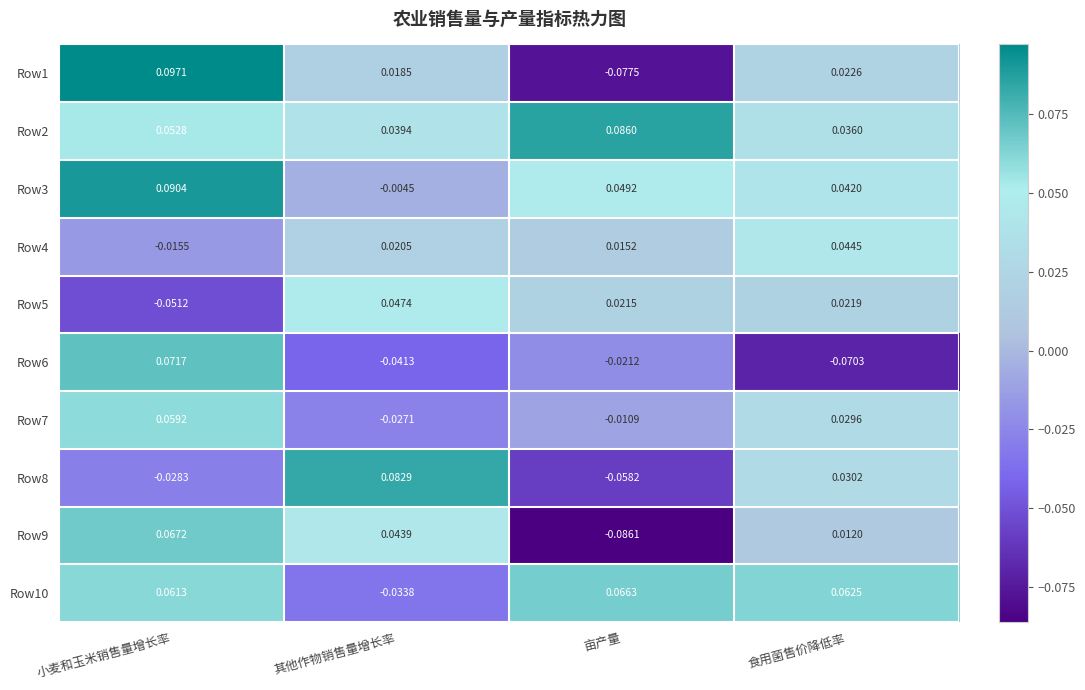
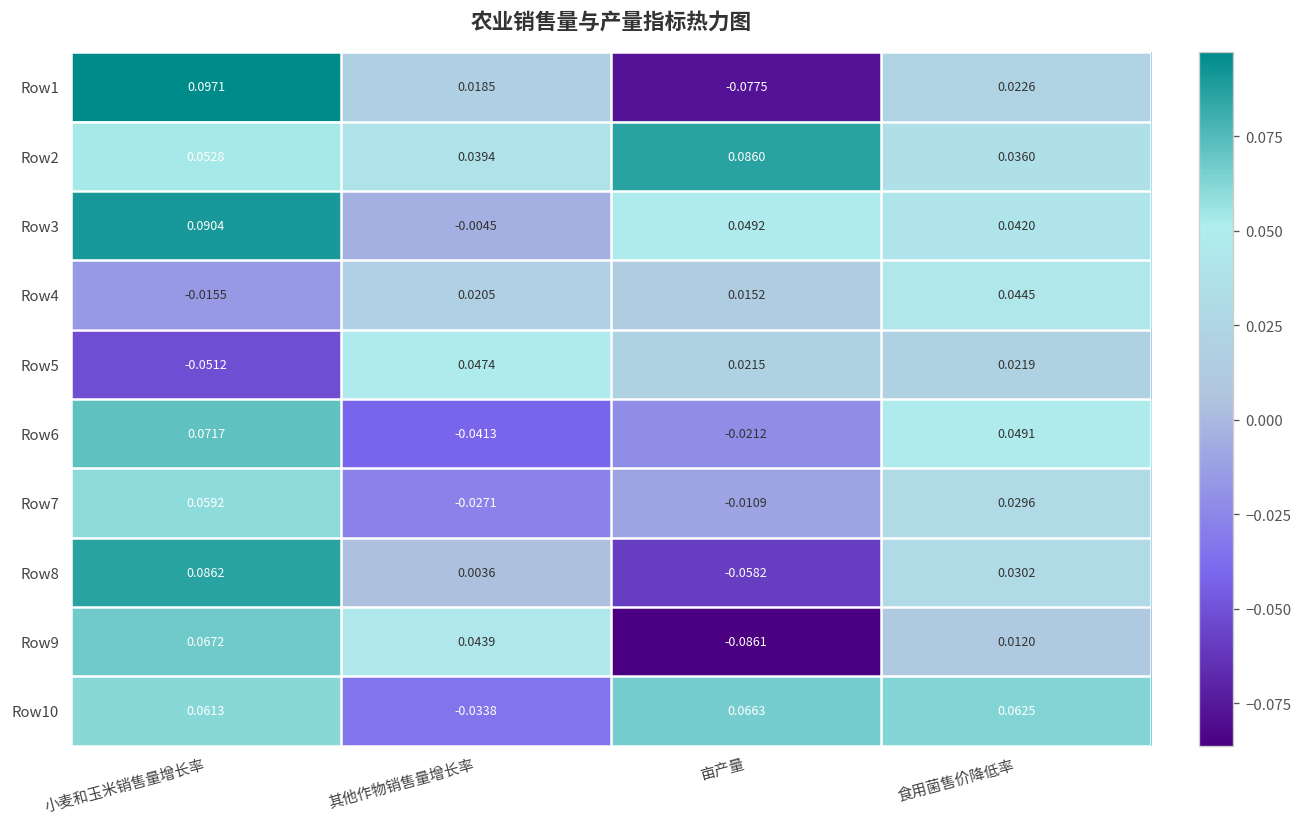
Row6, 食用菌售价降低率: -0.0703 -> 0.0491
Row8, 小麦和玉米销售量增长率: -0.0283 -> 0.0862
Row8, 其他作物销售量增长率: 0.0829 -> 0.0036
